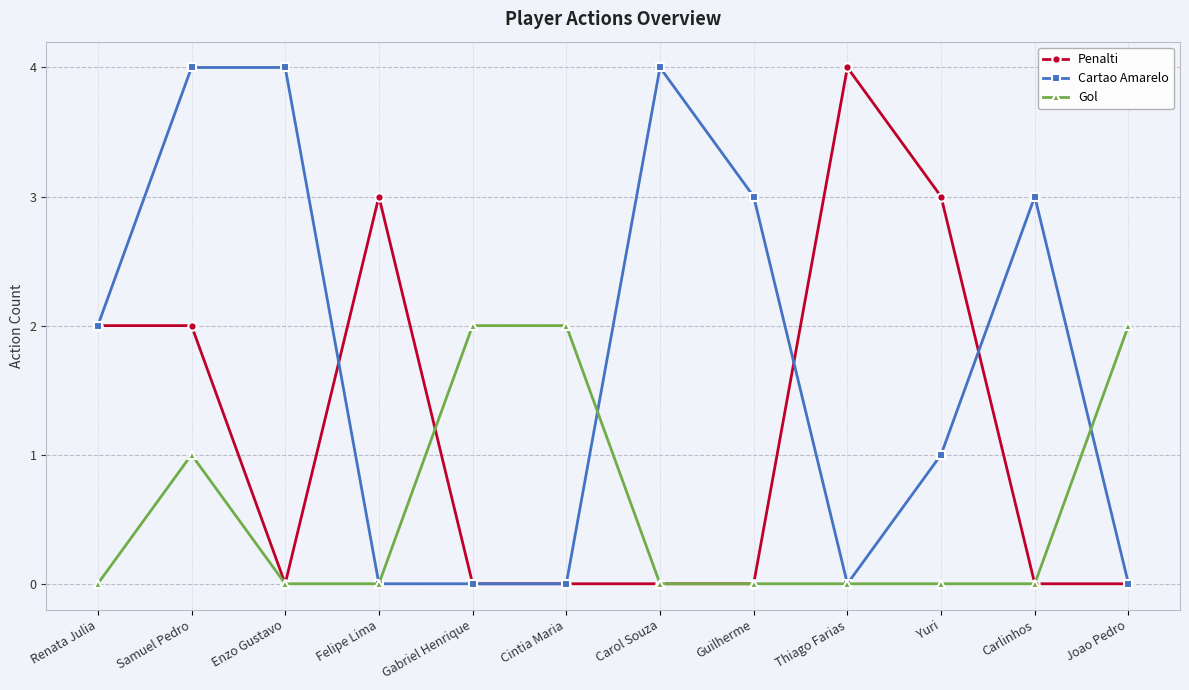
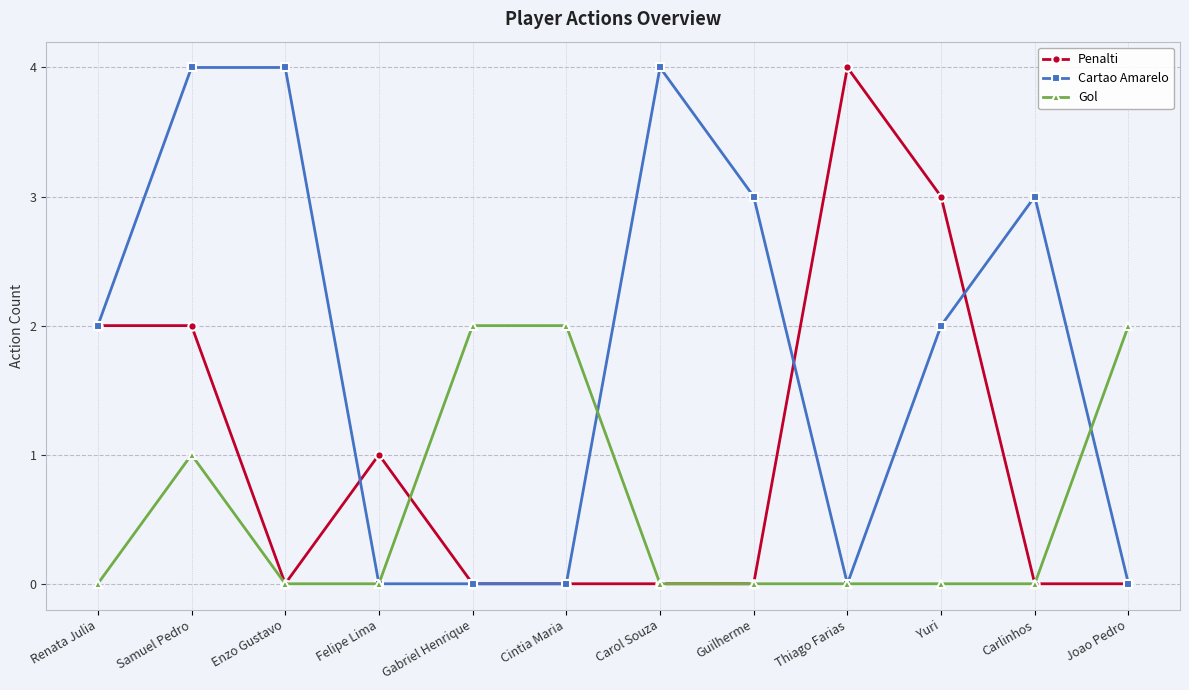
Penalti, Felipe Lima: 3 -> 1
Cartao Amarelo, Yuri: 1 -> 2
